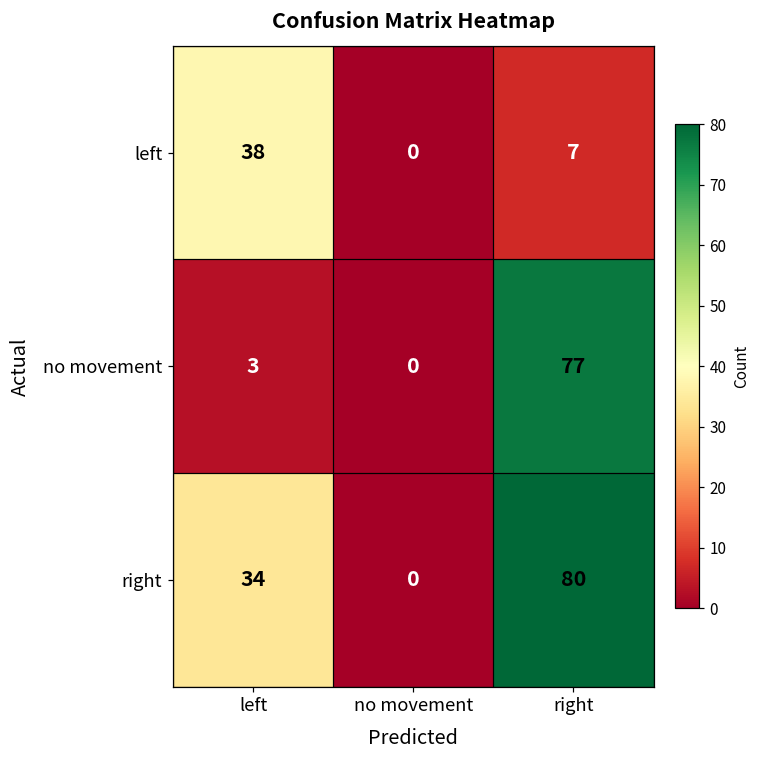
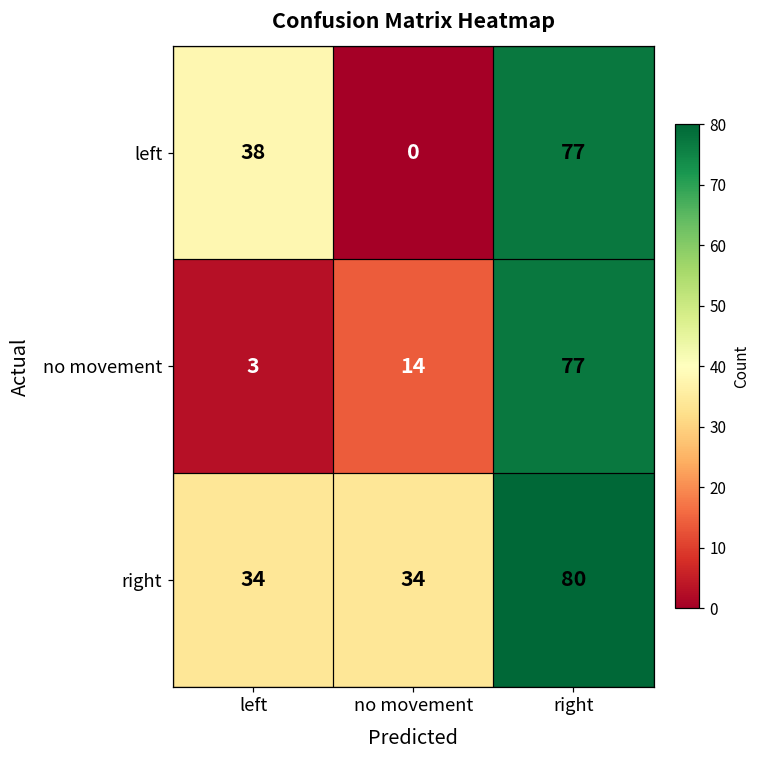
left, right: 7 -> 77
no movement, no movement: 0 -> 14
right, no movement: 0 -> 34
